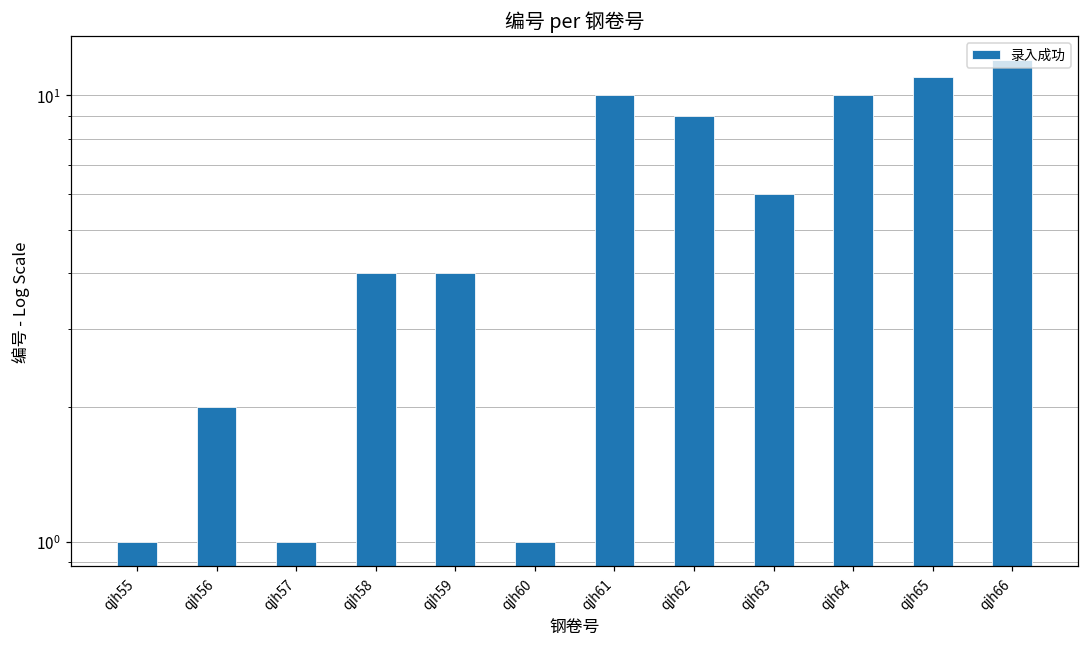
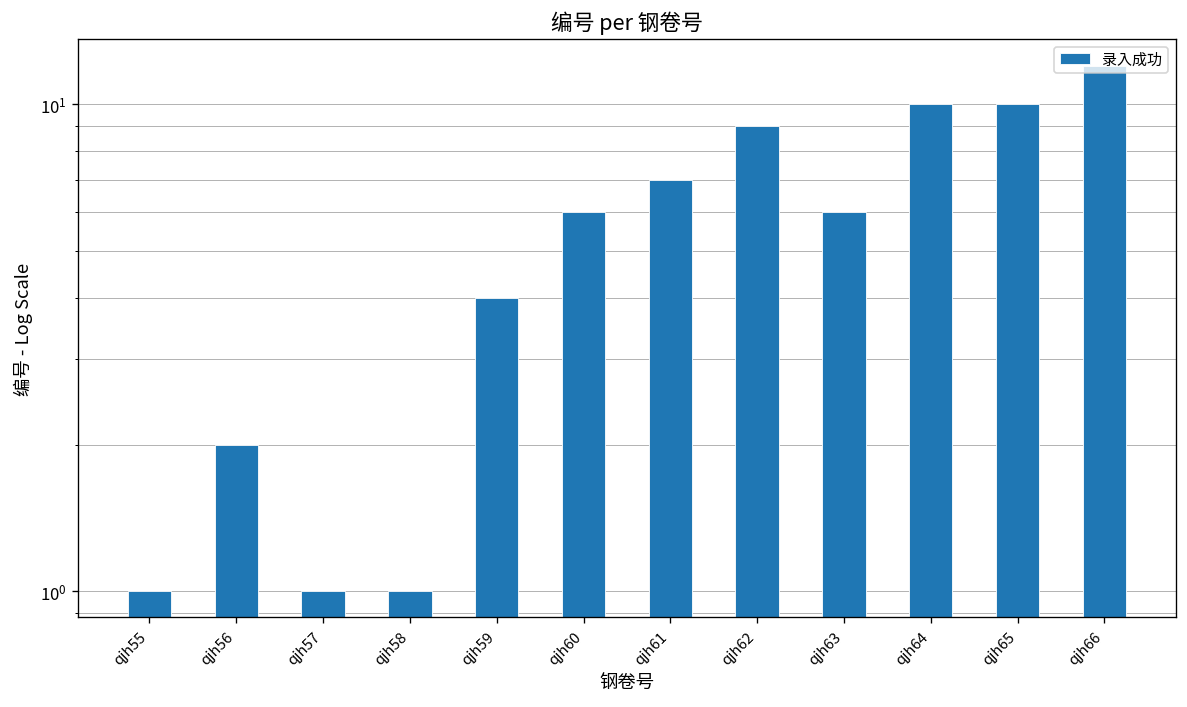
qjh58: 4 -> 1
qjh60: 1 -> 6
qjh61: 10 -> 7
qjh65: 11 -> 10
